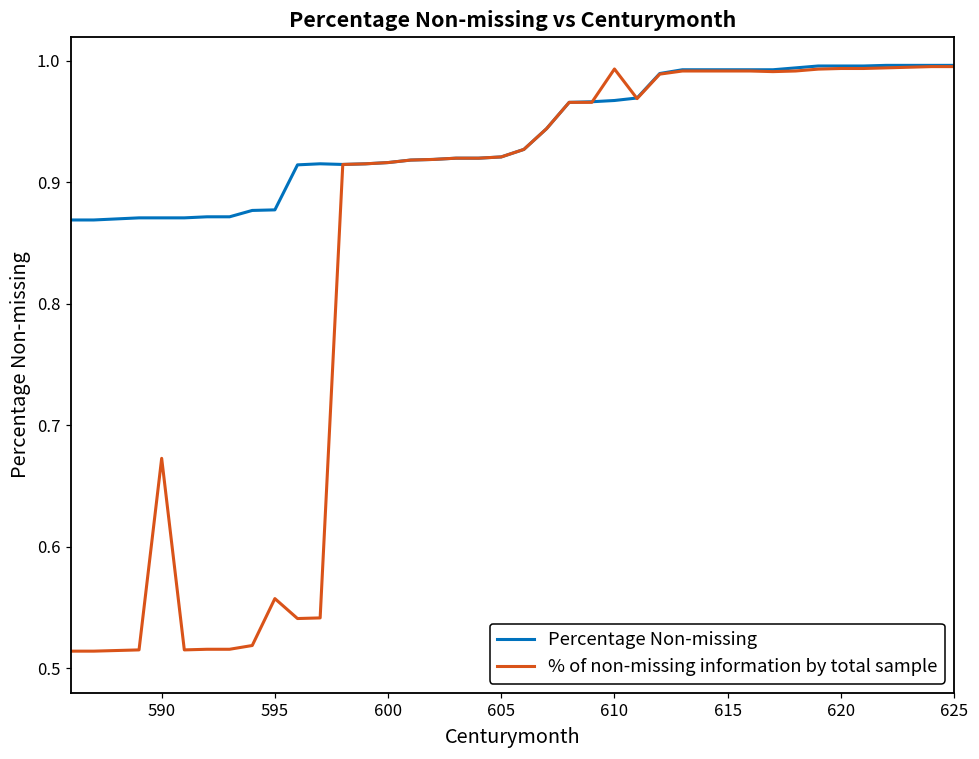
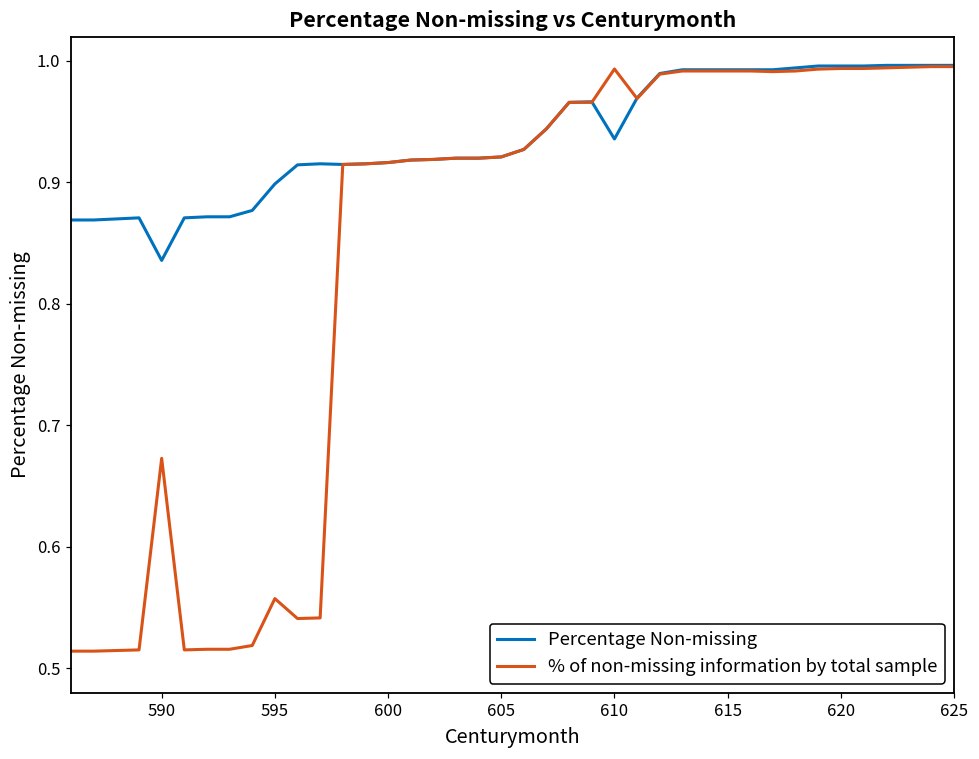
Percentage Non-missing, 590: 0.871 -> 0.836
Percentage Non-missing, 595: 0.877 -> 0.899
Percentage Non-missing, 610: 0.967 -> 0.936
